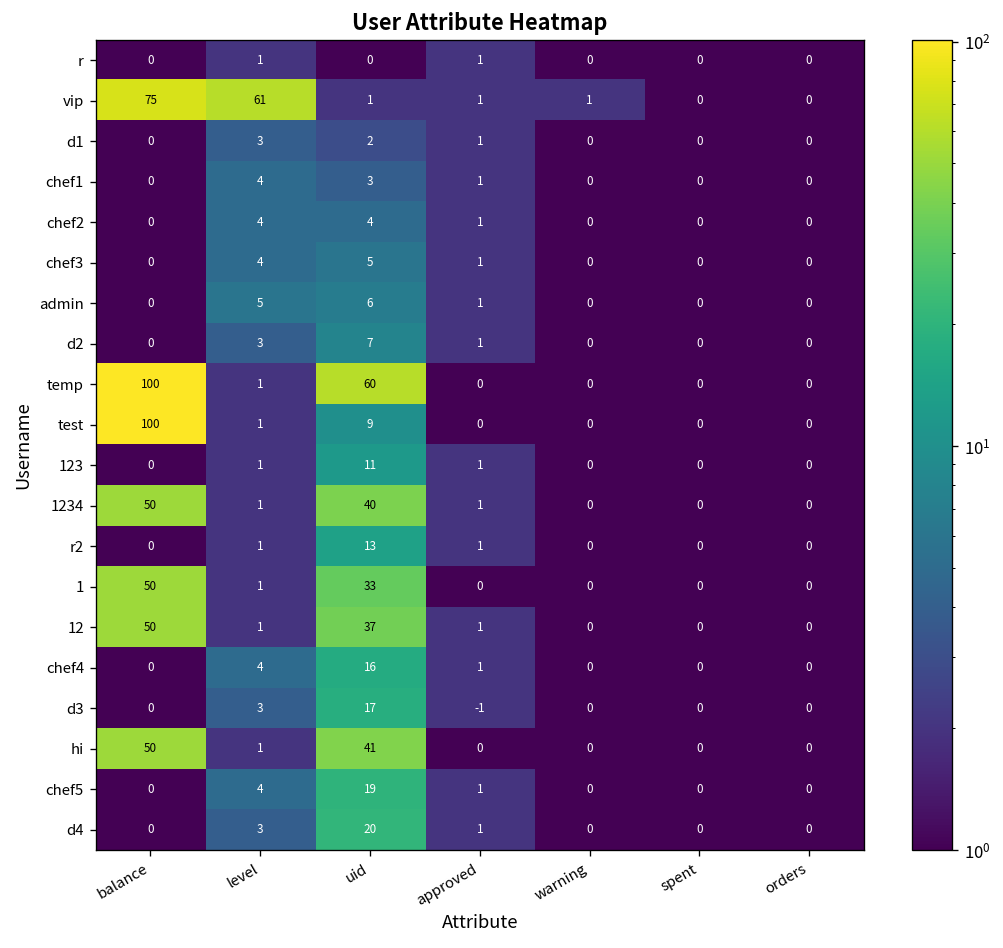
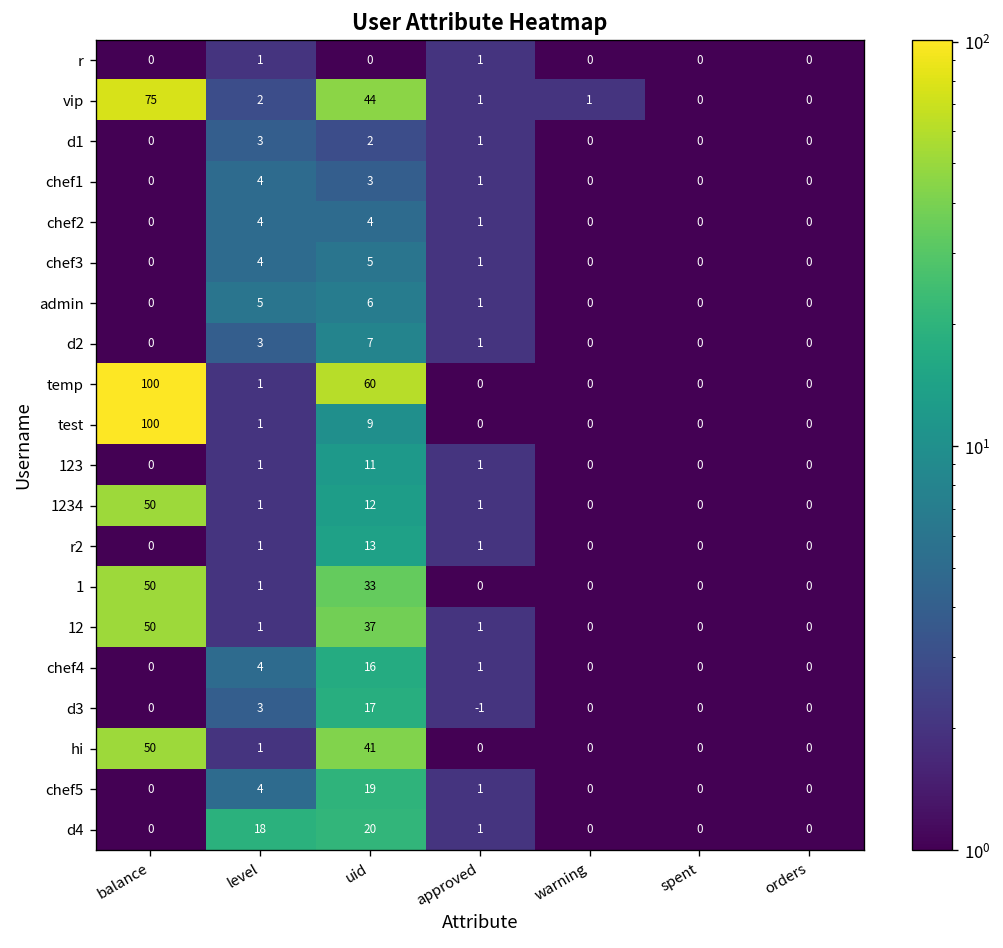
vip, level: 61 -> 2
vip, uid: 1 -> 44
1234, uid: 40 -> 12
d4, level: 3 -> 18
